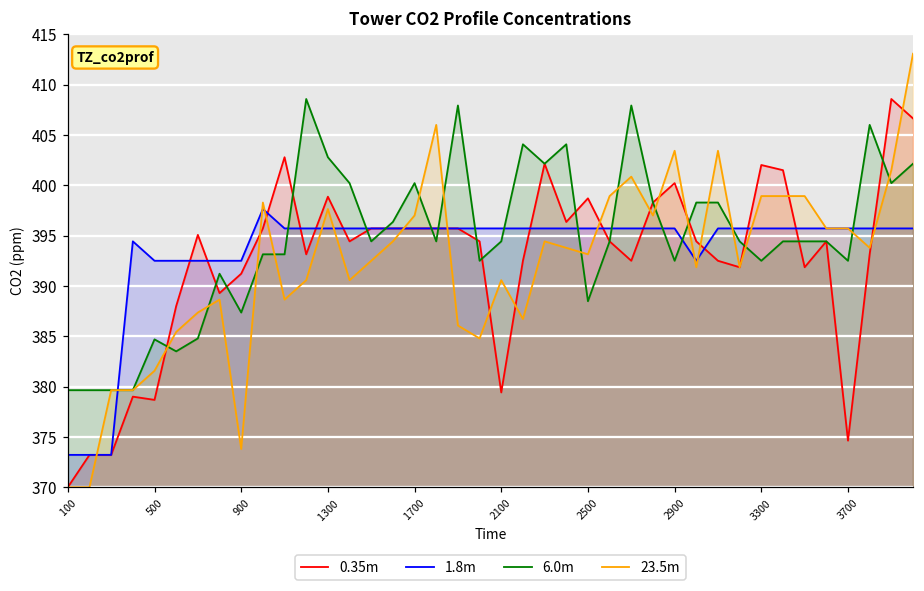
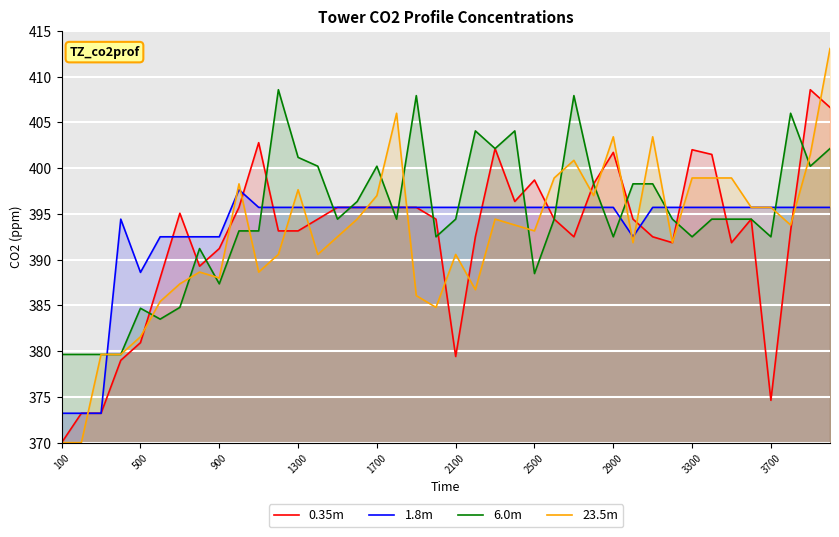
0.35m, 500: 379 -> 381
1.8m, 500: 393 -> 389
23.5m, 900: 374 -> 388
0.35m, 1300: 399 -> 393
6.0m, 1300: 403 -> 401
0.35m, 2900: 400 -> 402
